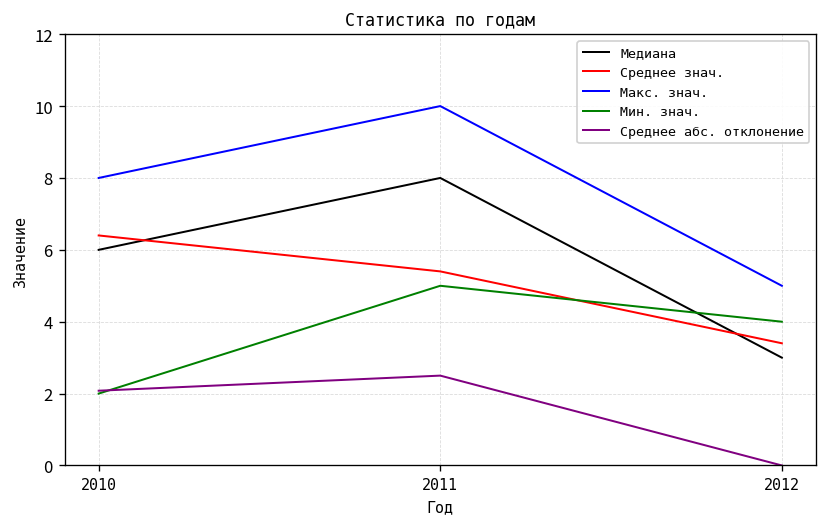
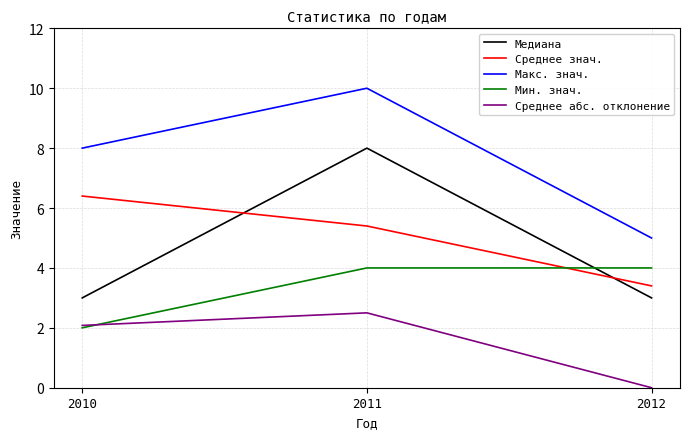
Медиана, 2010: 6 -> 3
Мин. знач., 2011: 5 -> 4
